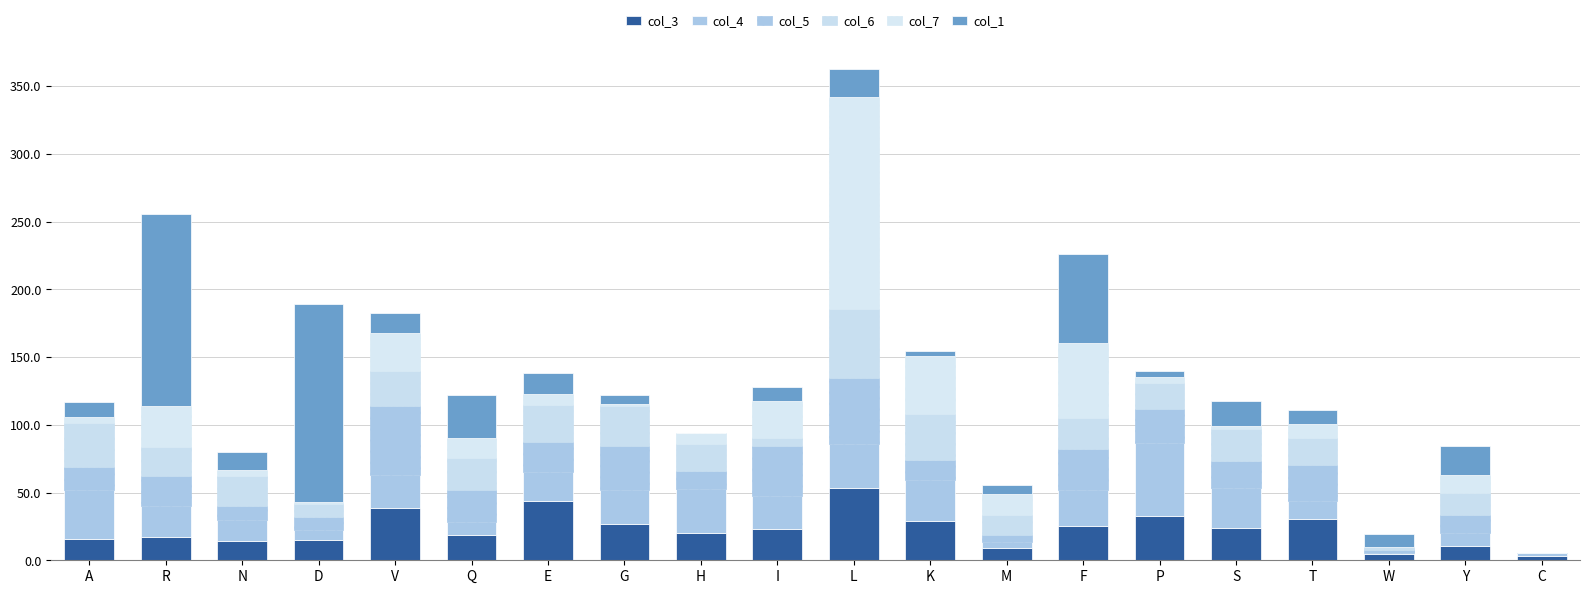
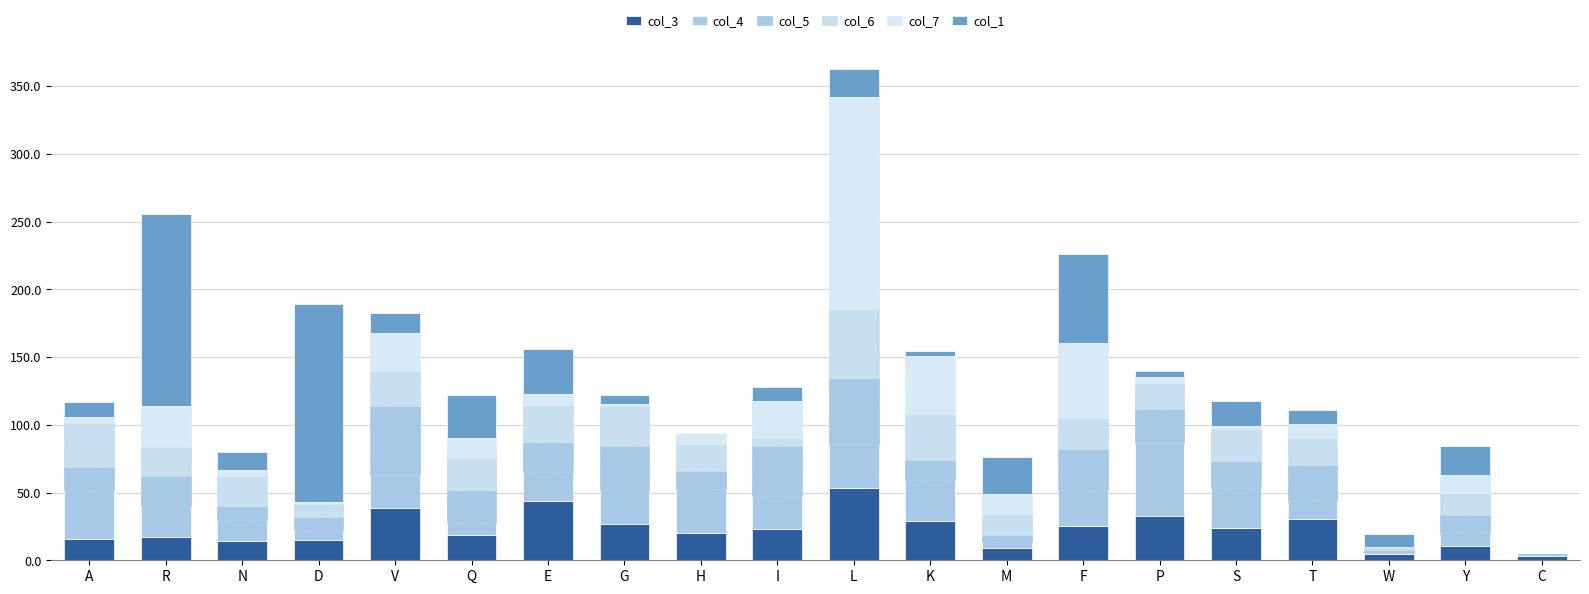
col_1, E: 16 -> 33
col_1, M: 6 -> 27
